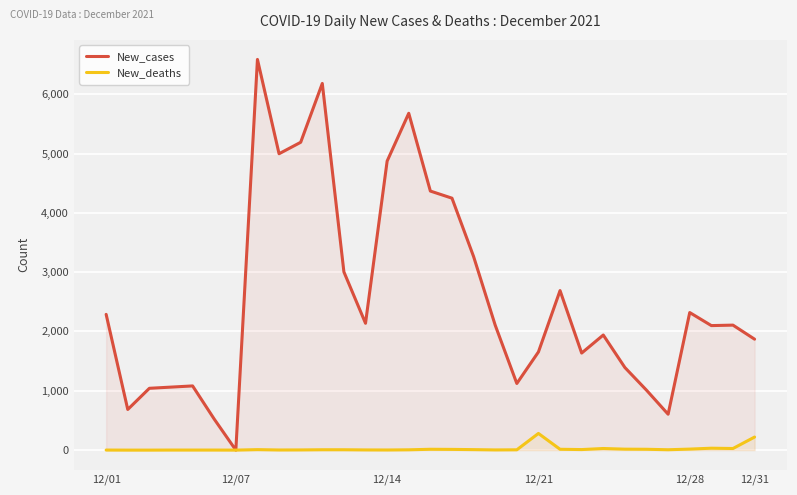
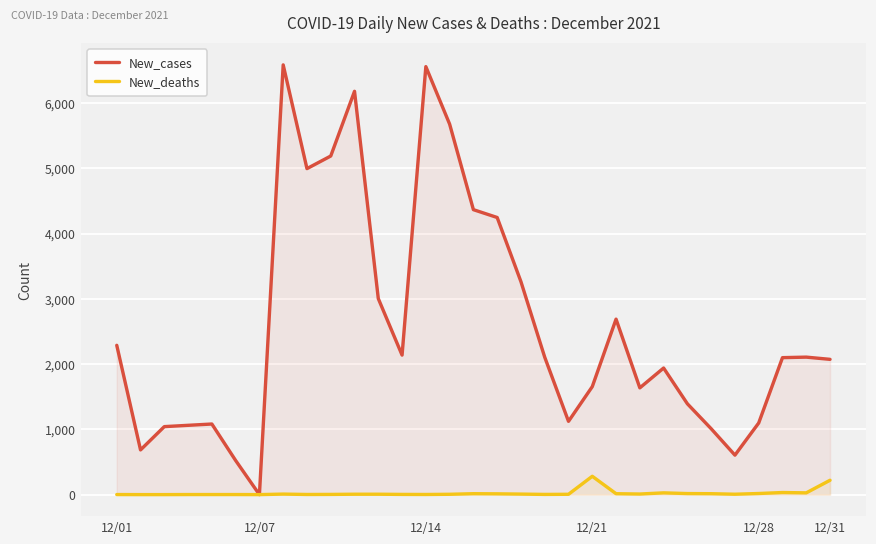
New_cases, 12/14: 4,900 -> 6,600
New_cases, 12/28: 2,300 -> 1,100
New_cases, 12/31: 1,900 -> 2,100
